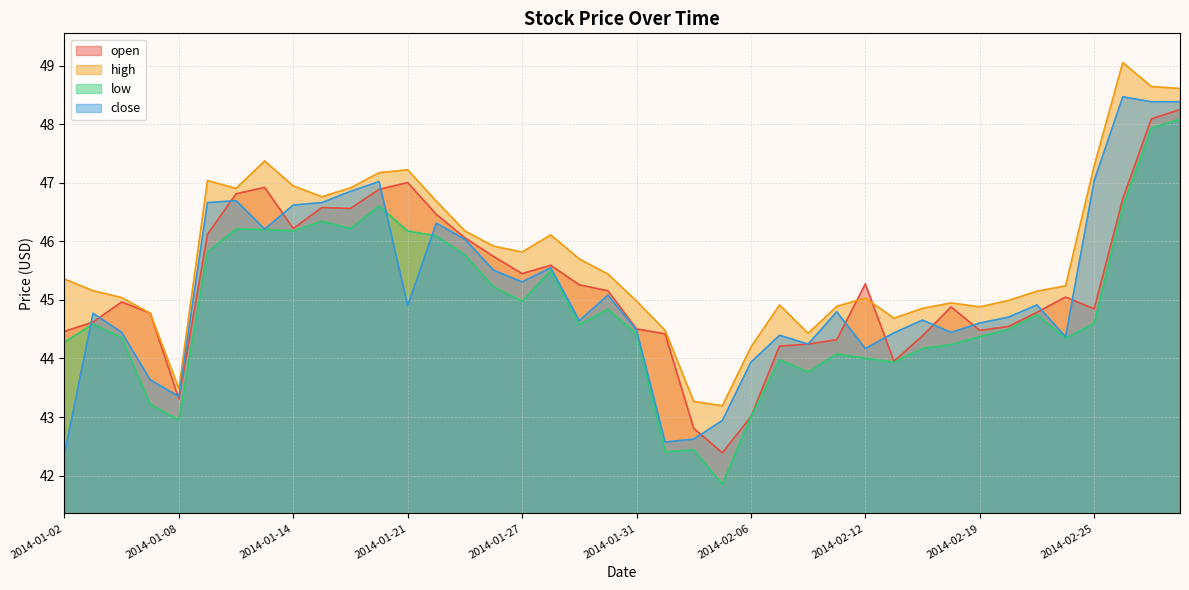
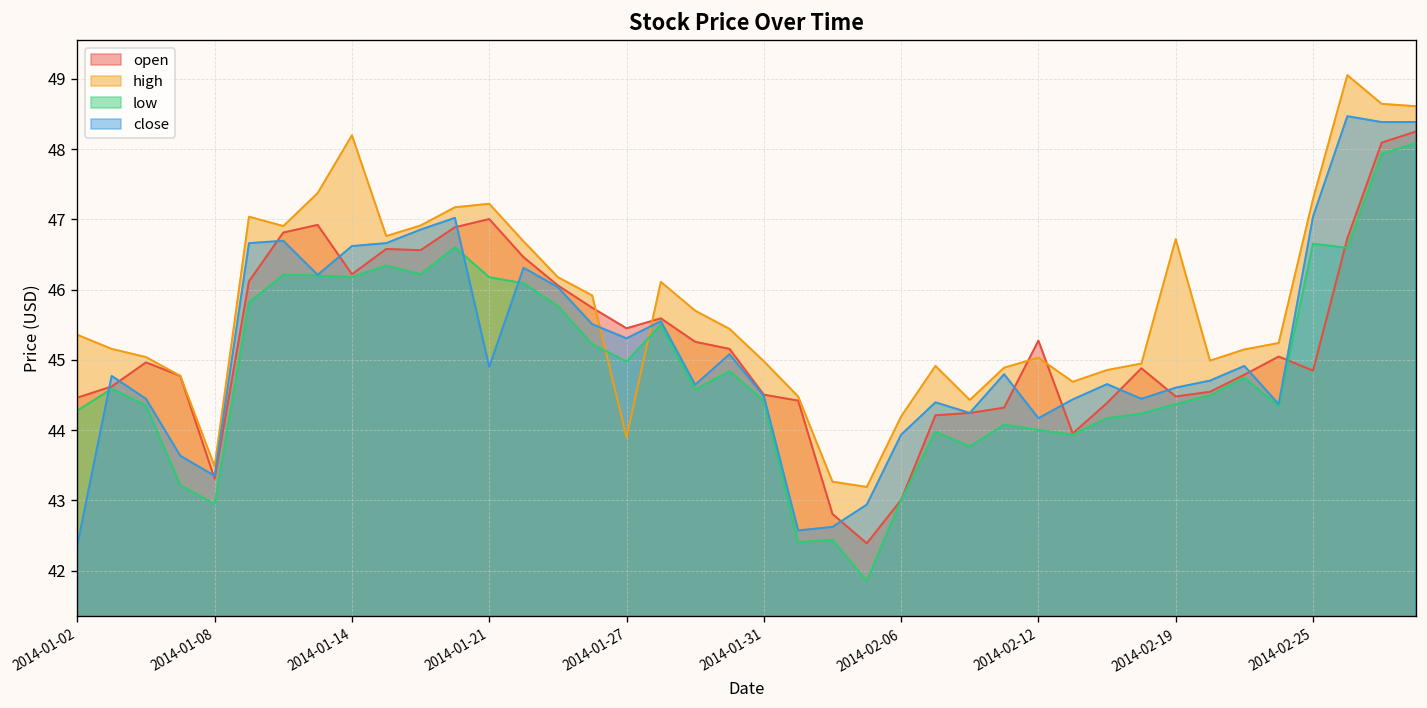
high, 2014-01-14: 46.9 -> 48.2
high, 2014-01-27: 45.8 -> 43.9
high, 2014-02-19: 44.9 -> 46.7
low, 2014-02-25: 44.6 -> 46.7
